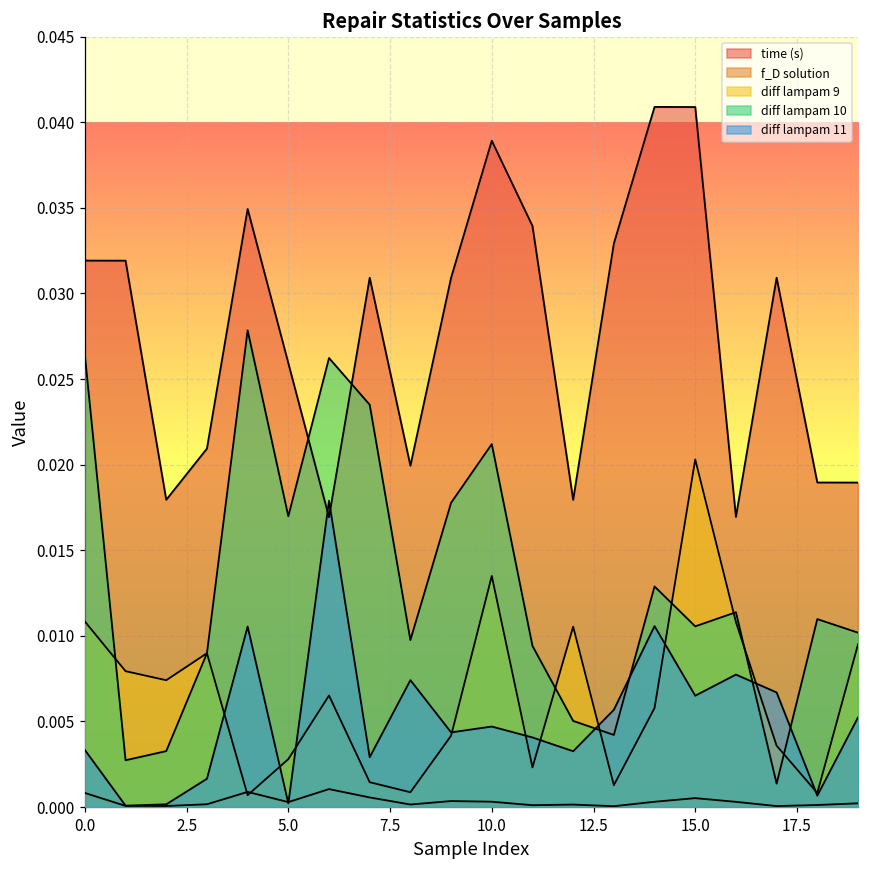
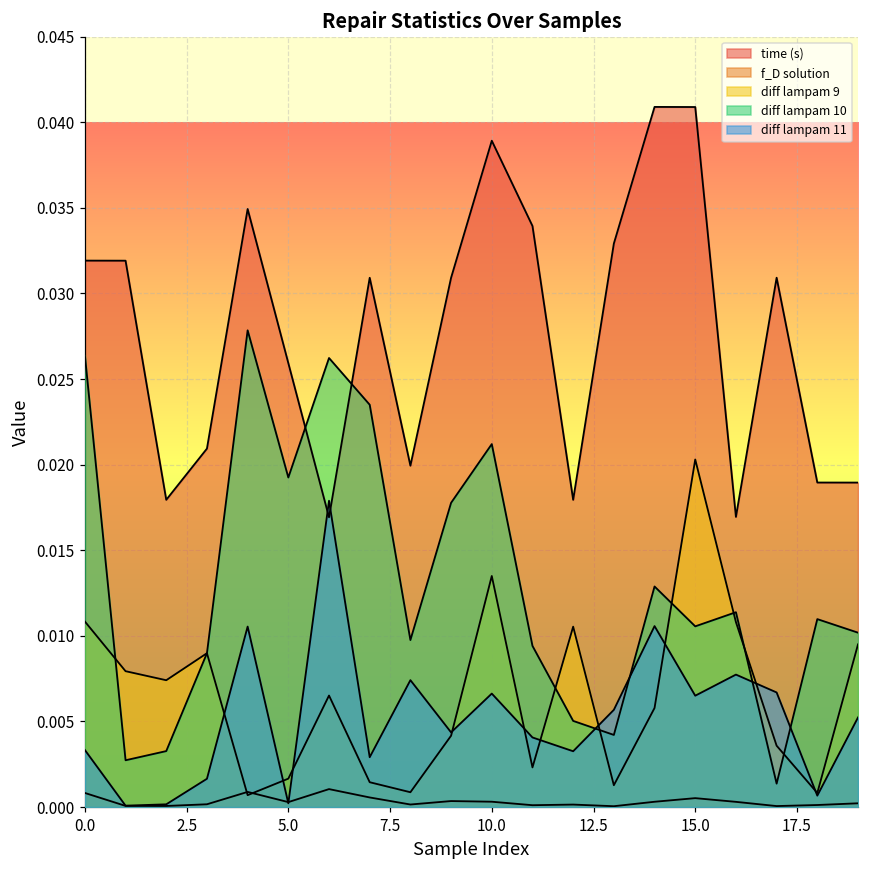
diff lampam 9, 5.0: 0.0028 -> 0.0017
diff lampam 10, 5.0: 0.0170 -> 0.0193
diff lampam 11, 10.0: 0.0047 -> 0.0066
